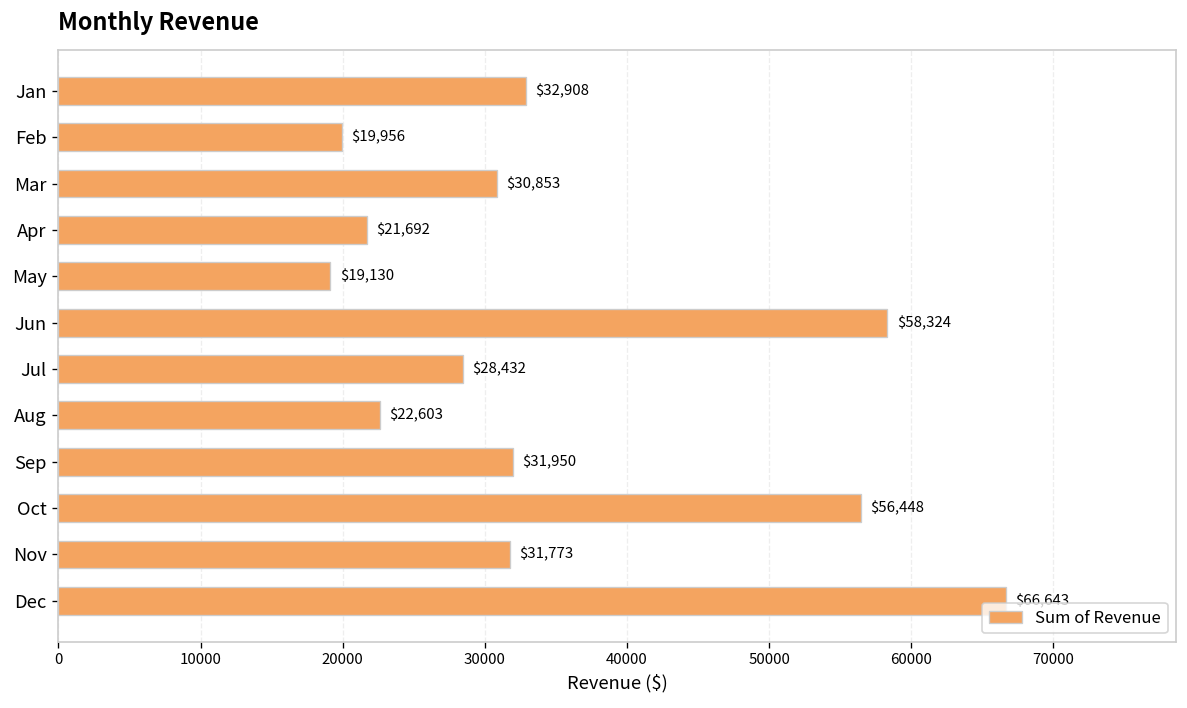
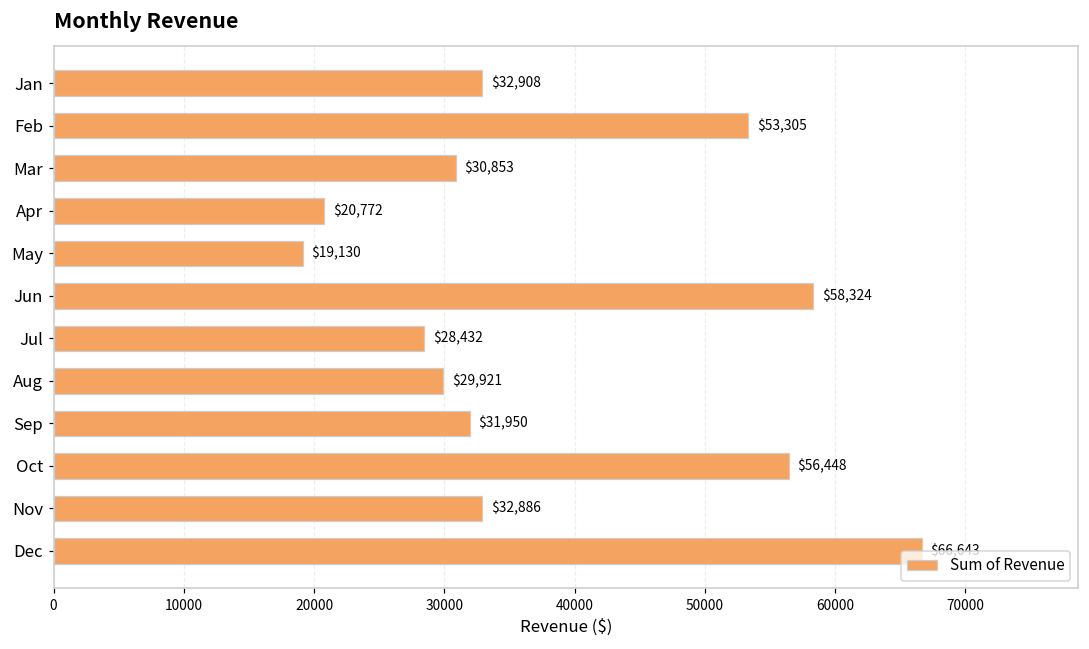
Feb: $19,956 -> $53,305
Apr: $21,692 -> $20,772
Aug: $22,603 -> $29,921
Nov: $31,773 -> $32,886
